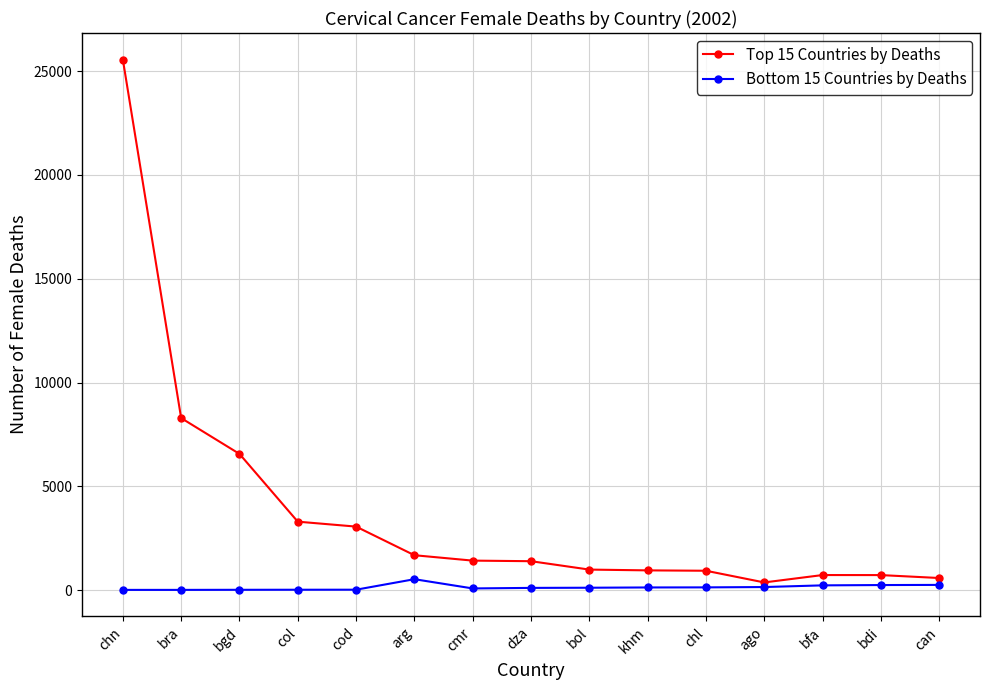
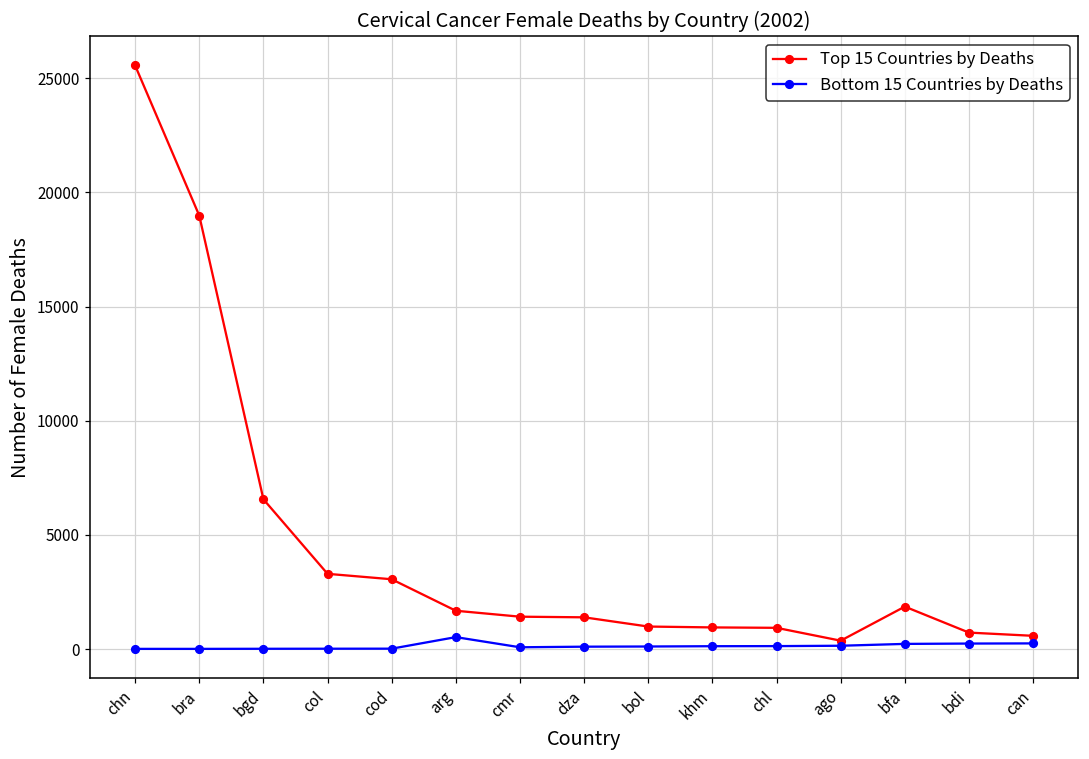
Top 15 Countries by Deaths, bra: 8300 -> 19000
Top 15 Countries by Deaths, bfa: 700 -> 1900
